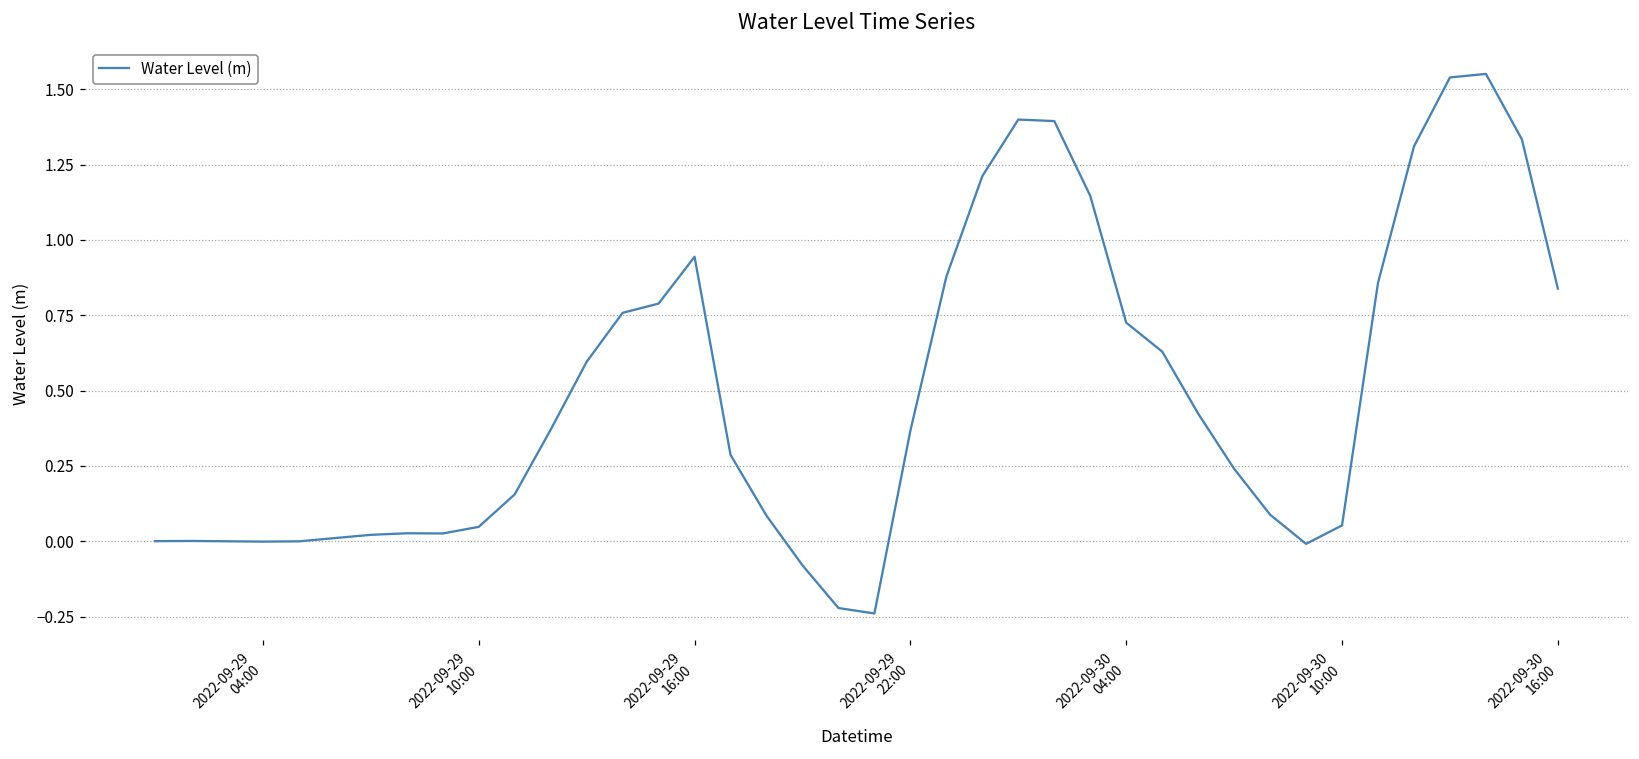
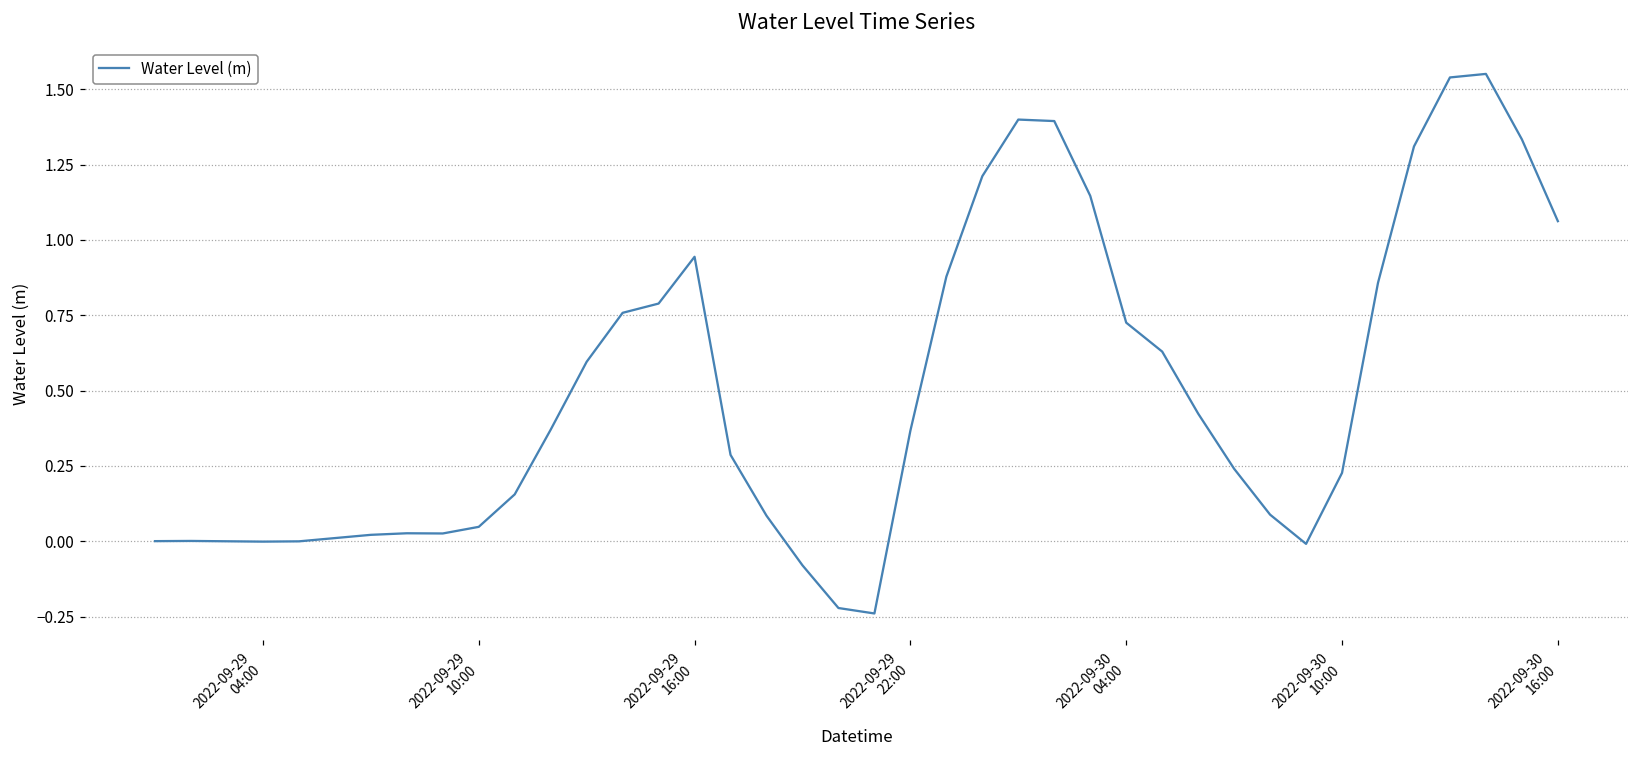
2022-09-30 10:00: 0.05 -> 0.23
2022-09-30 16:00: 0.84 -> 1.06
